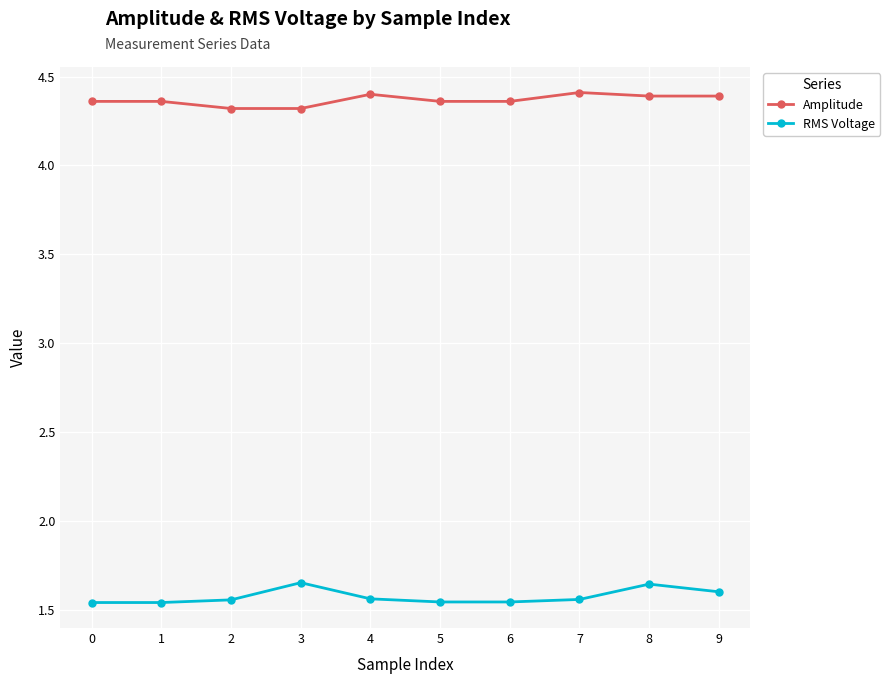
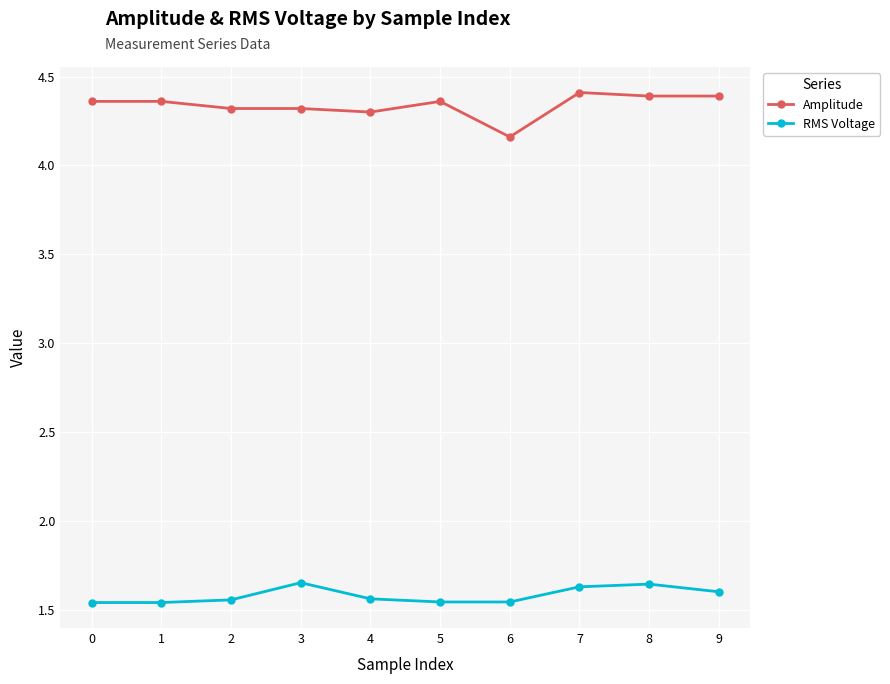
Amplitude, 4: 4.4 -> 4.3
Amplitude, 6: 4.36 -> 4.16
RMS Voltage, 7: 1.56 -> 1.63
